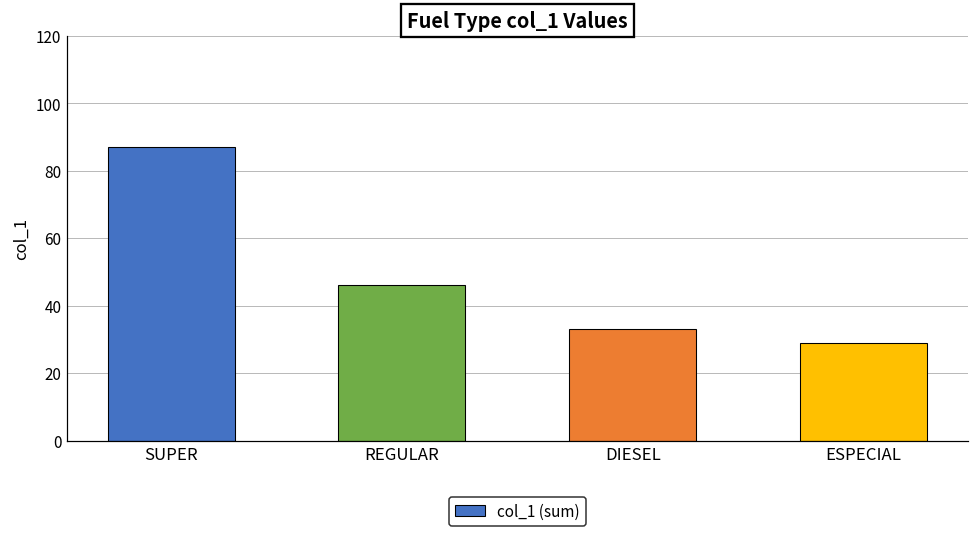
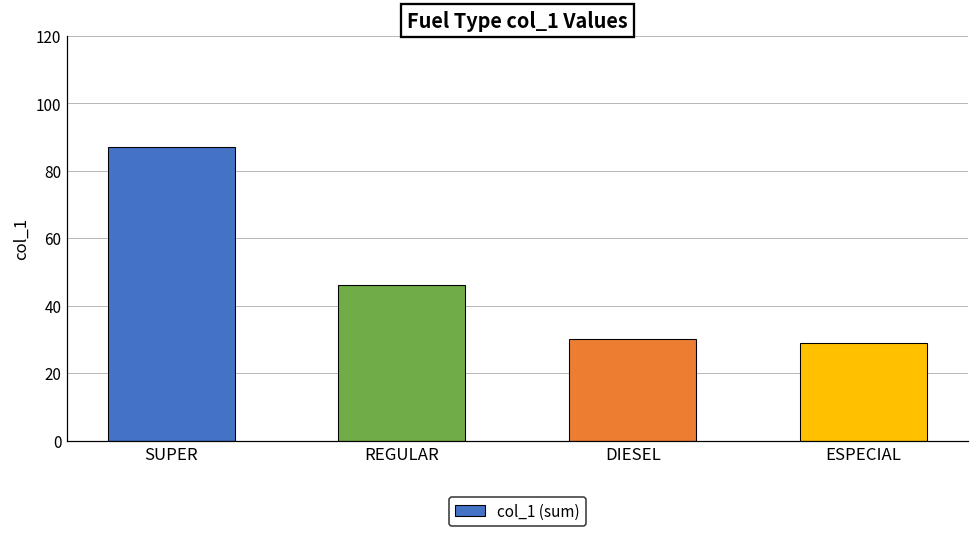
DIESEL: 33 -> 30
